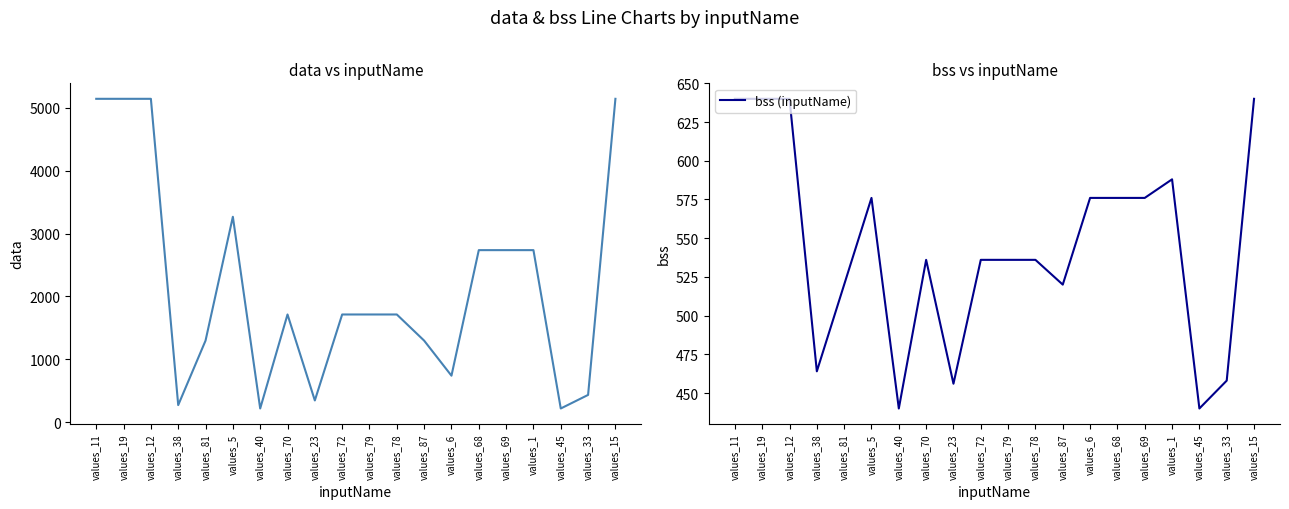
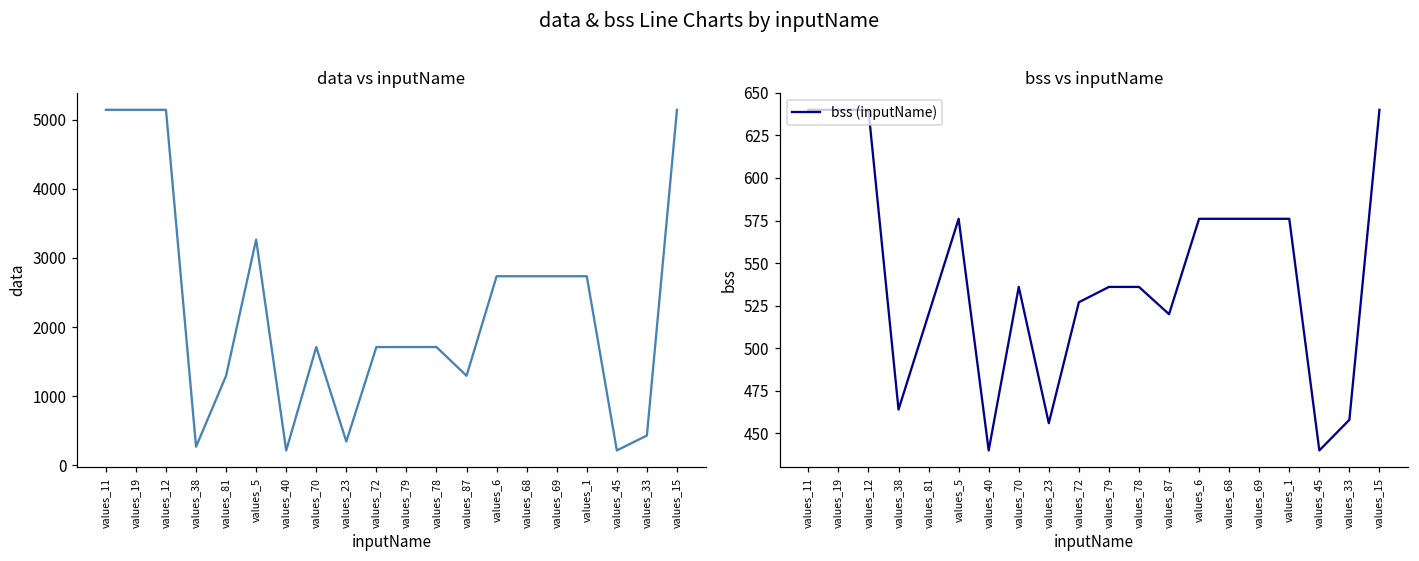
data vs inputName, values_6: 700 -> 2700
bss vs inputName, values_72: 536 -> 527
bss vs inputName, values_1: 588 -> 576
